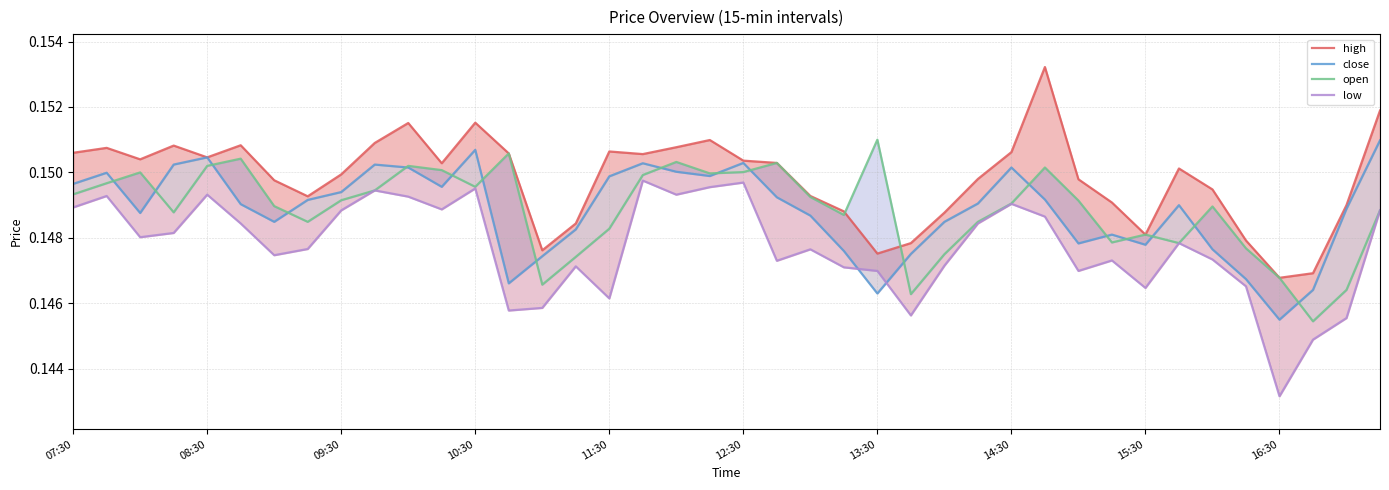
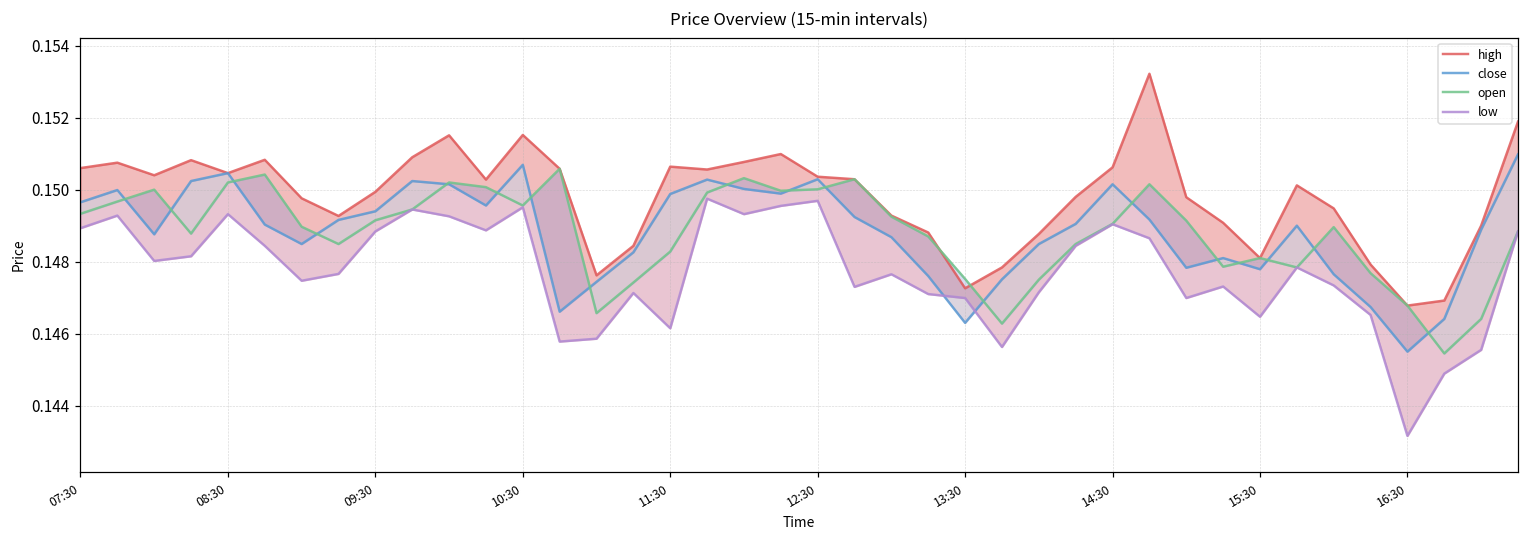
high, 13:30: 0.1475 -> 0.1473
open, 13:30: 0.1510 -> 0.1475
